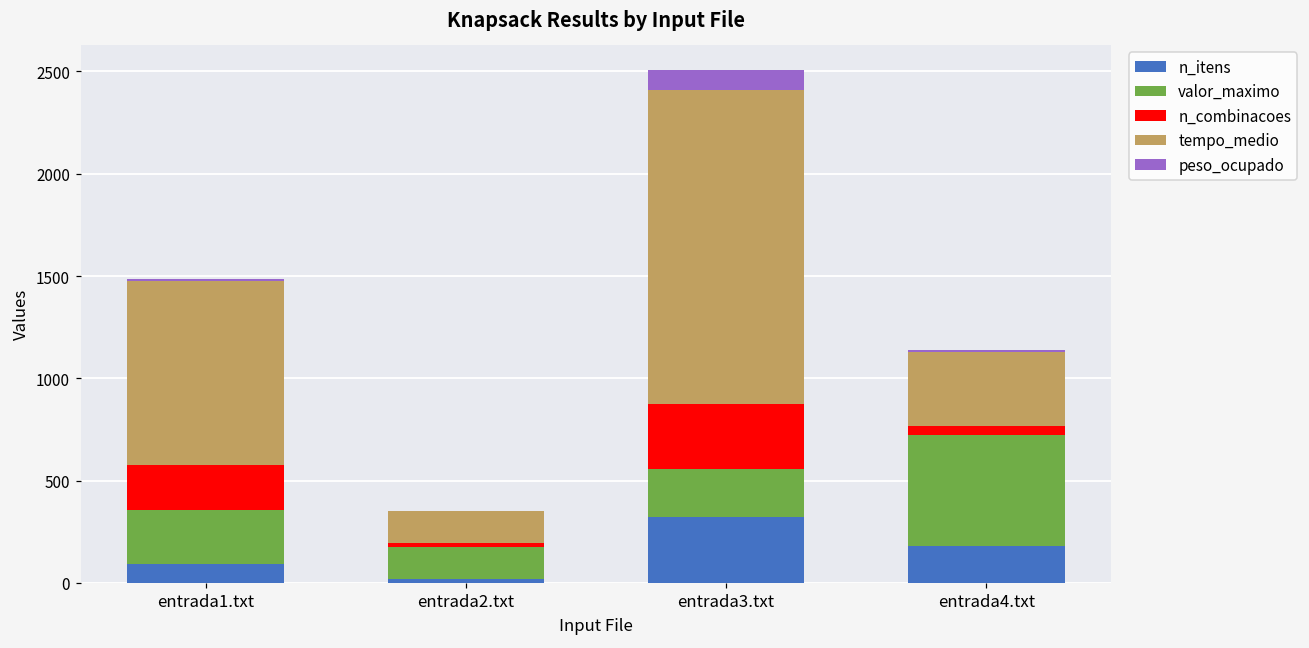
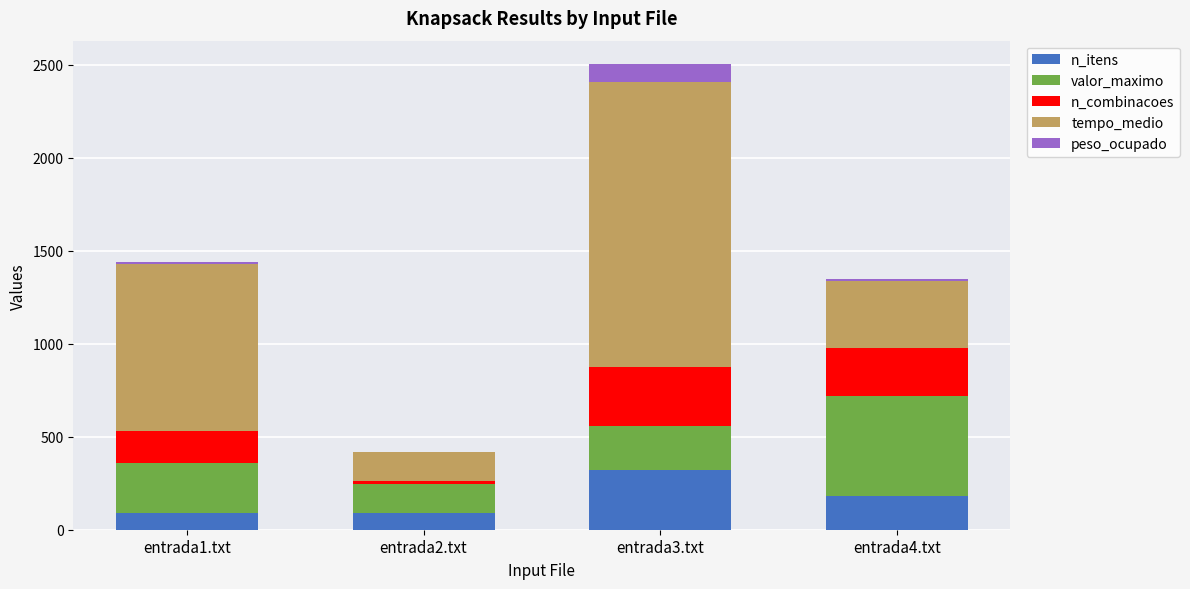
n_combinacoes, entrada1.txt: 220 -> 170
n_itens, entrada2.txt: 20 -> 90
n_combinacoes, entrada4.txt: 50 -> 250
